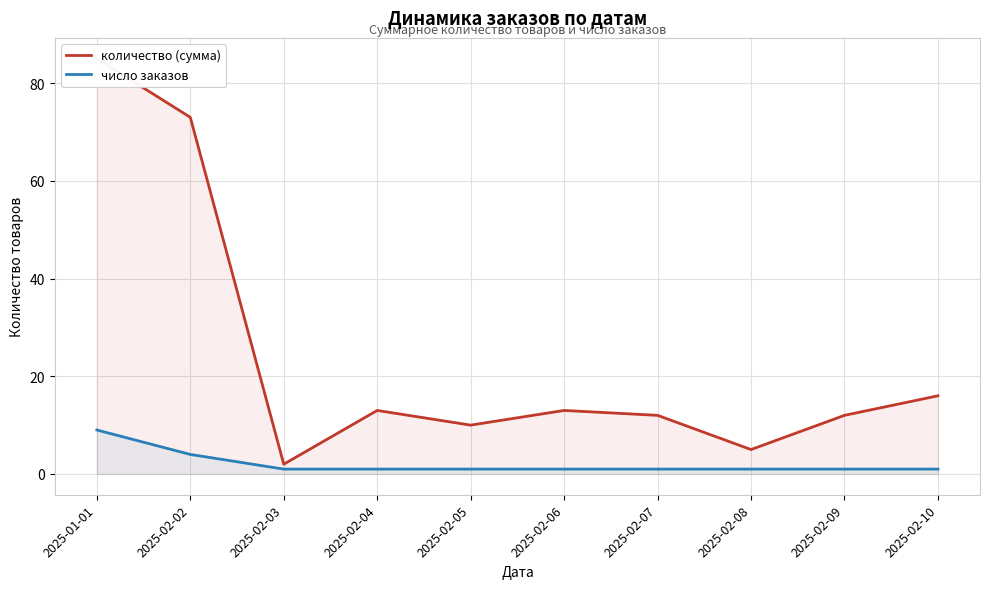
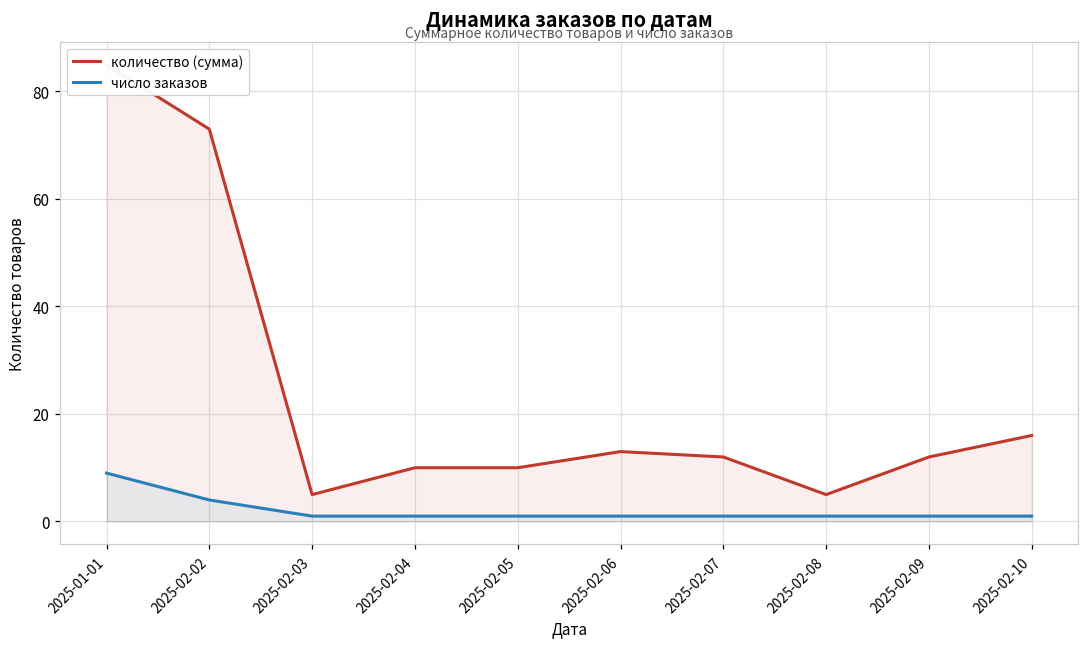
количество (сумма), 2025-02-03: 2 -> 5
количество (сумма), 2025-02-04: 13 -> 10
